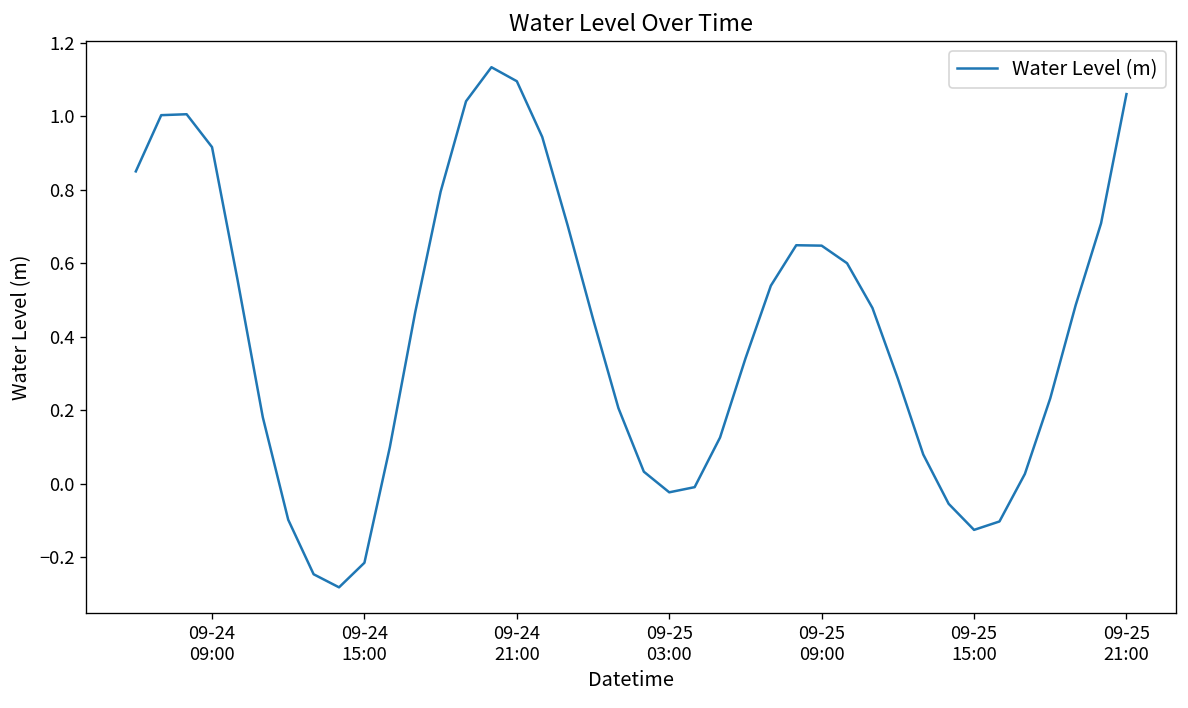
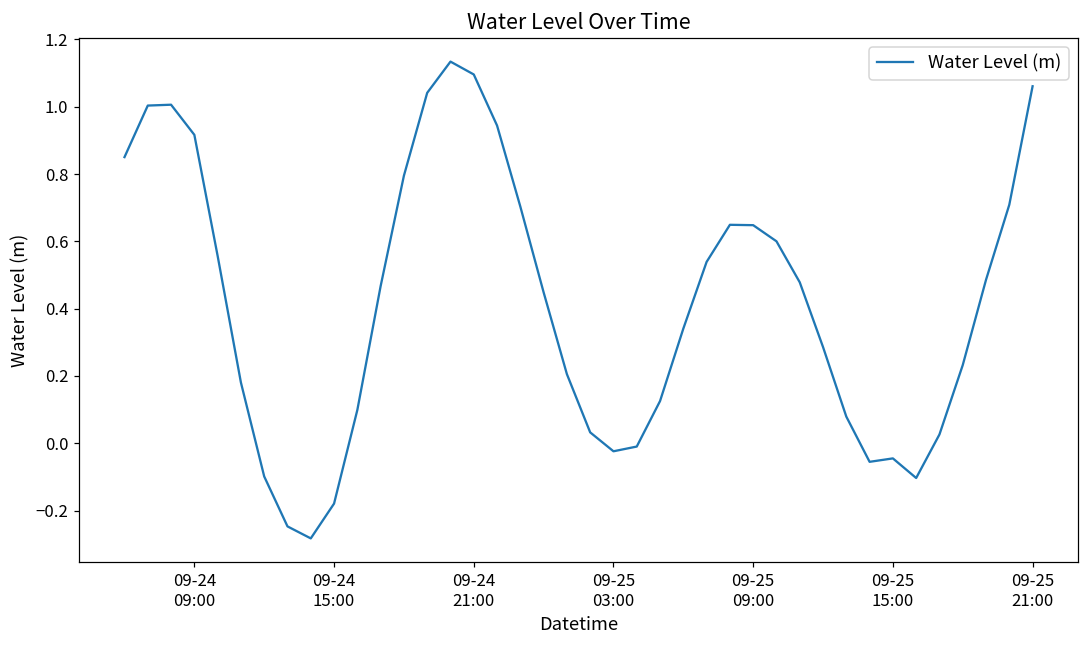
09-24 15:00: -0.22 -> -0.18
09-25 15:00: -0.13 -> -0.04
